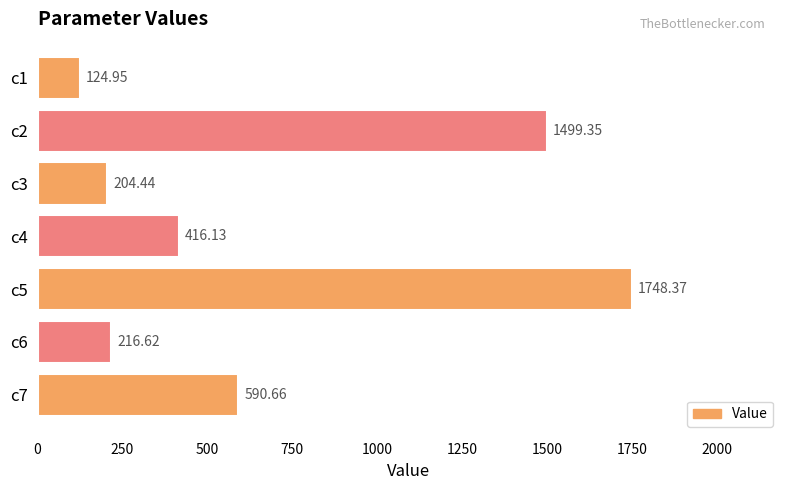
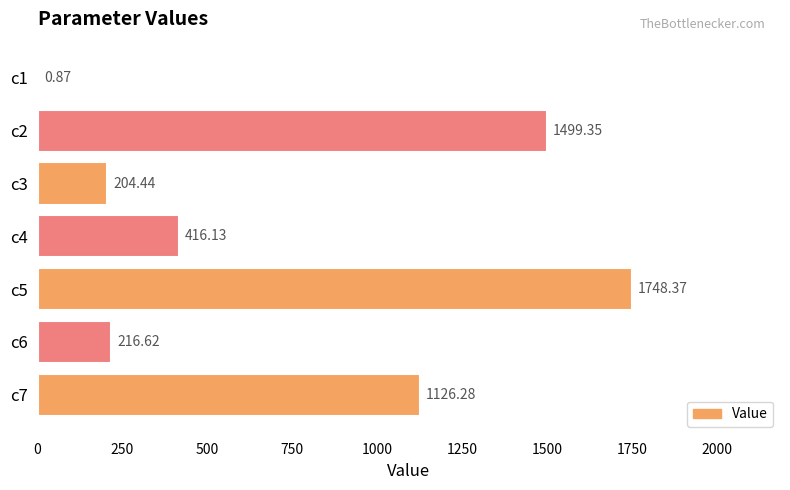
c1: 124.95 -> 0.87
c7: 590.66 -> 1126.28
